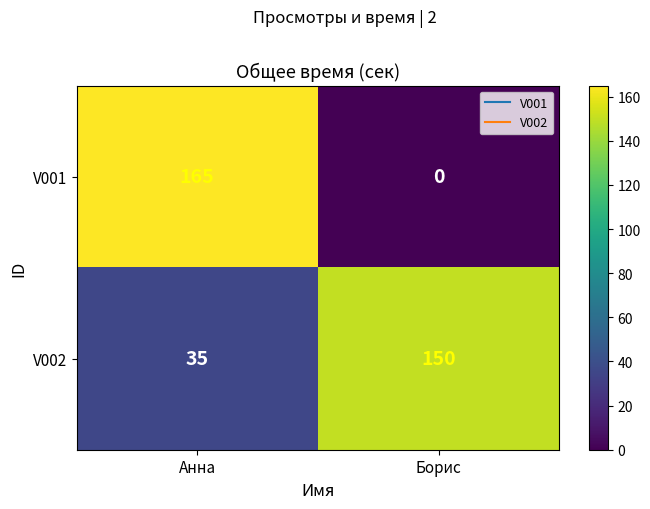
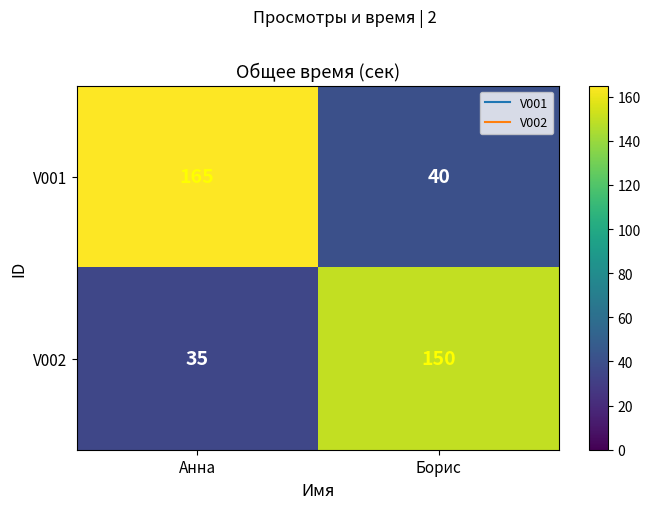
V001, Борис: 0 -> 40
